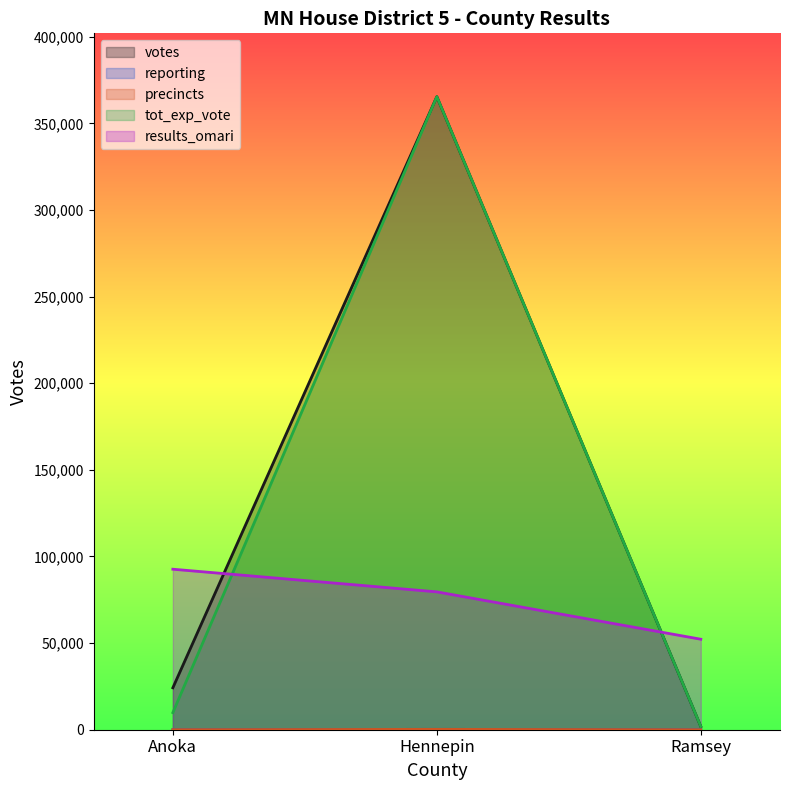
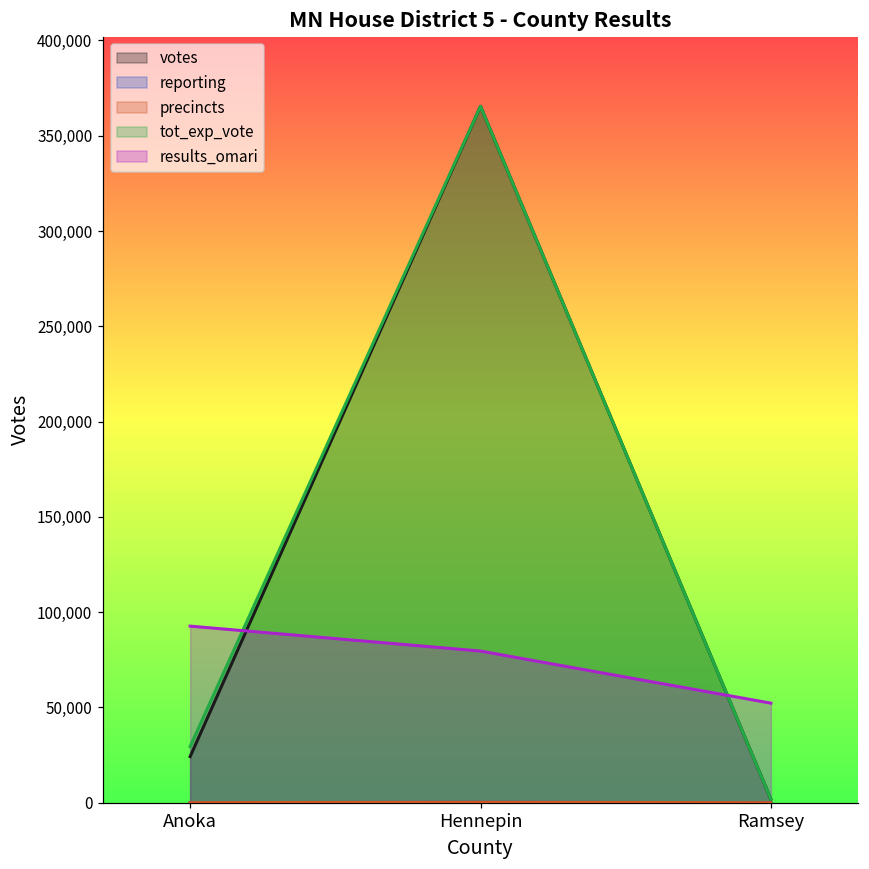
tot_exp_vote, Anoka: 10,000 -> 29,000
